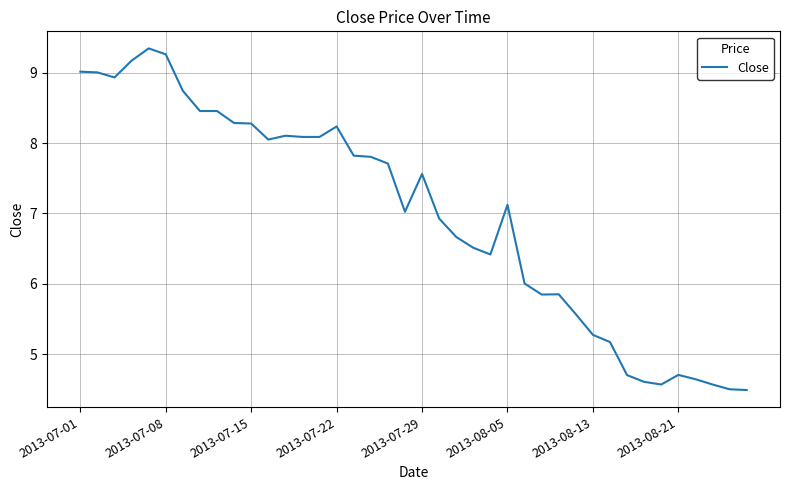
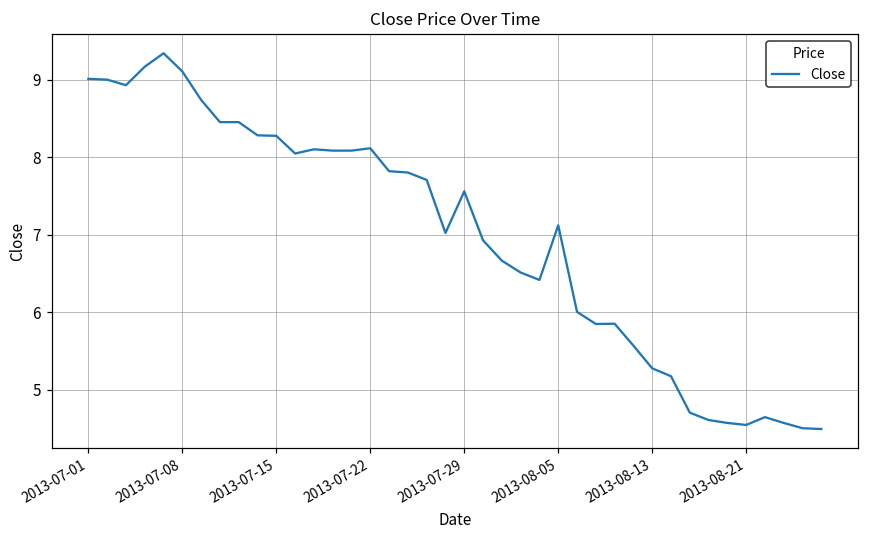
2013-07-08: 9.3 -> 9.1
2013-07-22: 8.2 -> 8.1
2013-08-21: 4.7 -> 4.5
